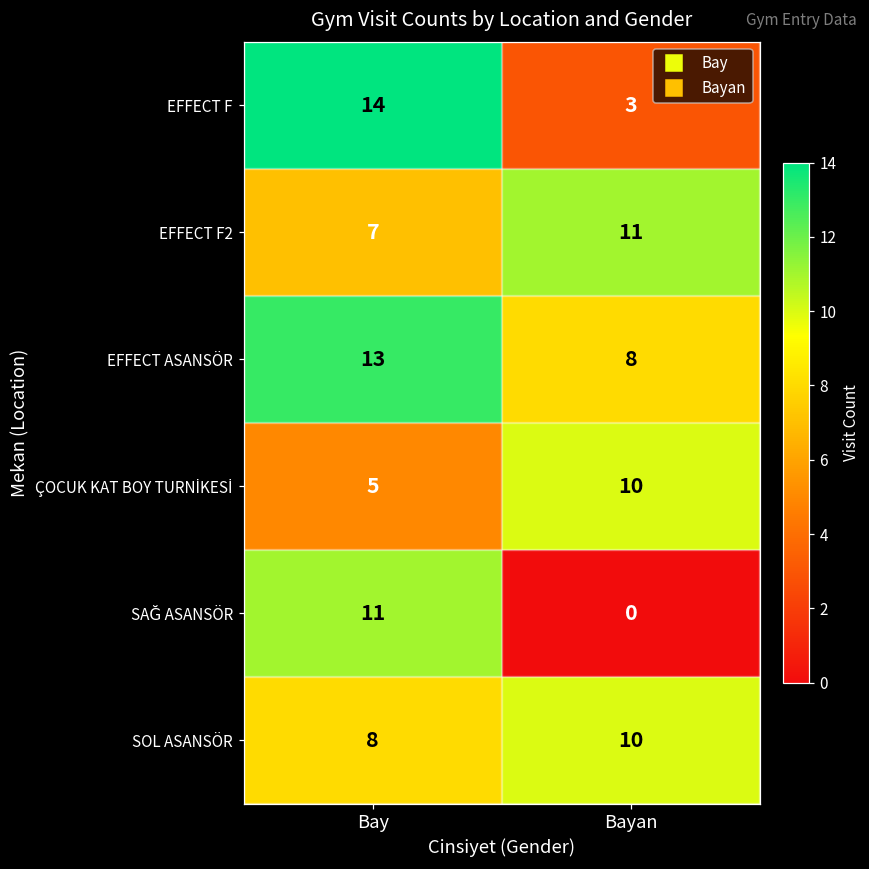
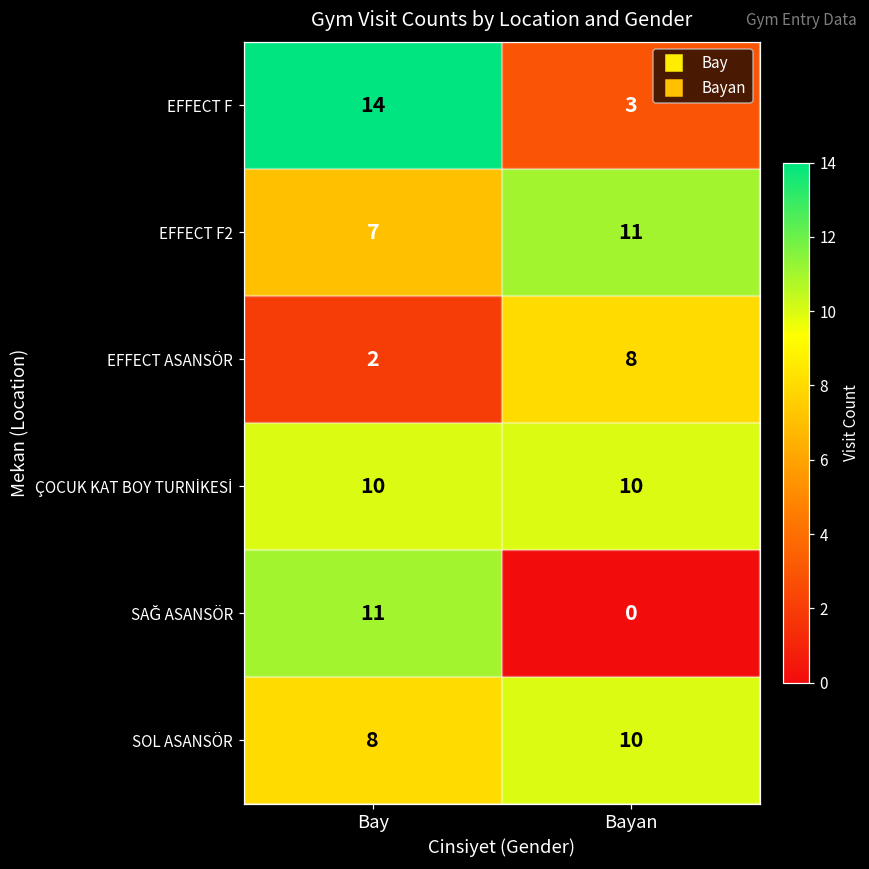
EFFECT ASANSÖR, Bay: 13 -> 2
ÇOCUK KAT BOY TURNİKESİ, Bay: 5 -> 10
